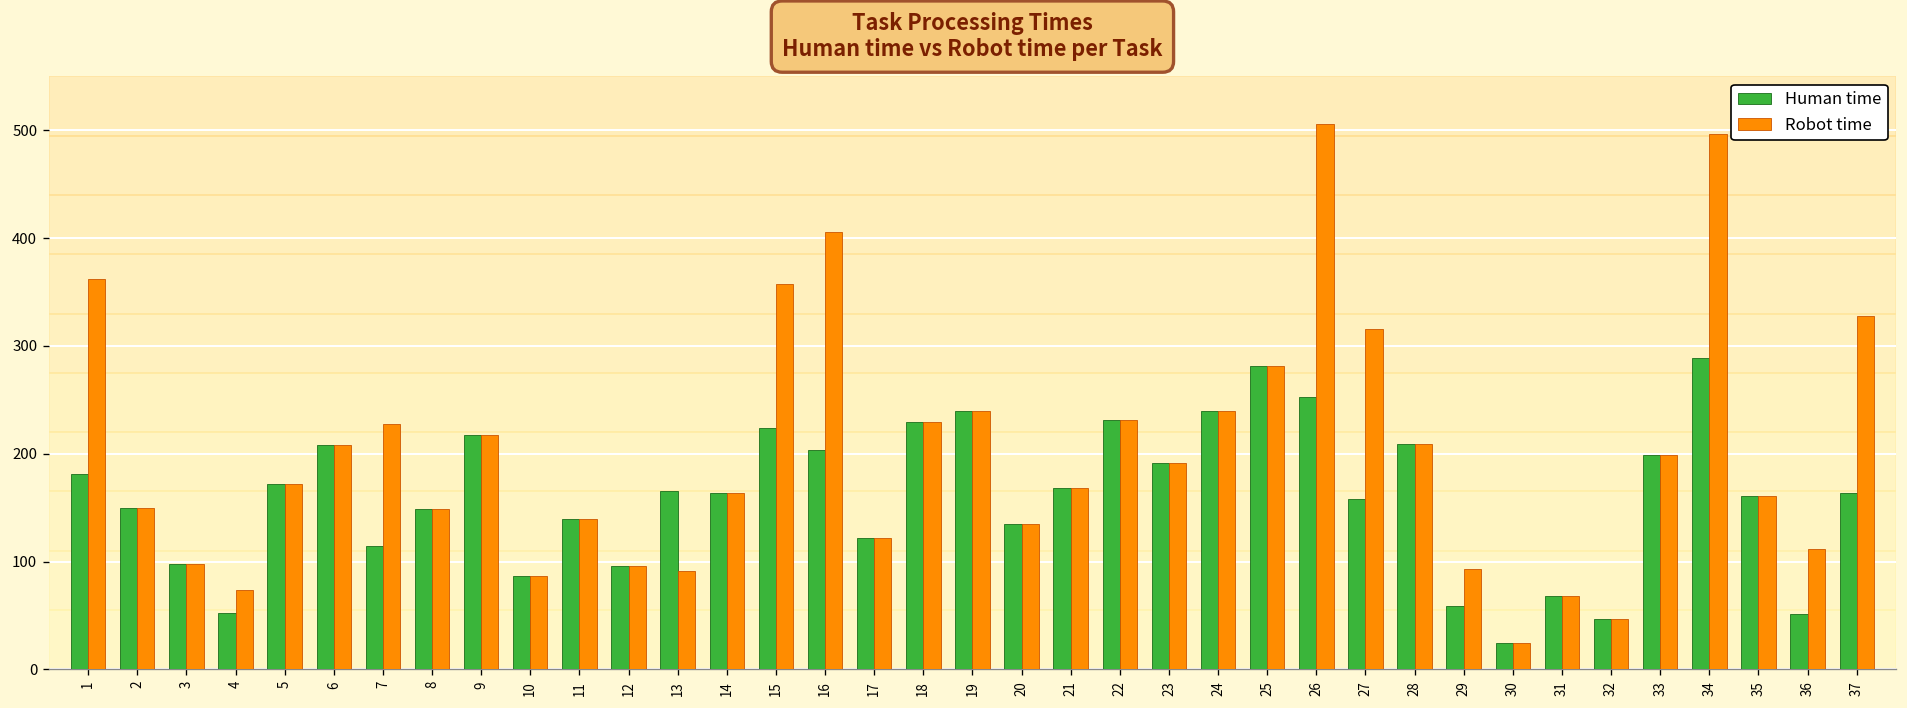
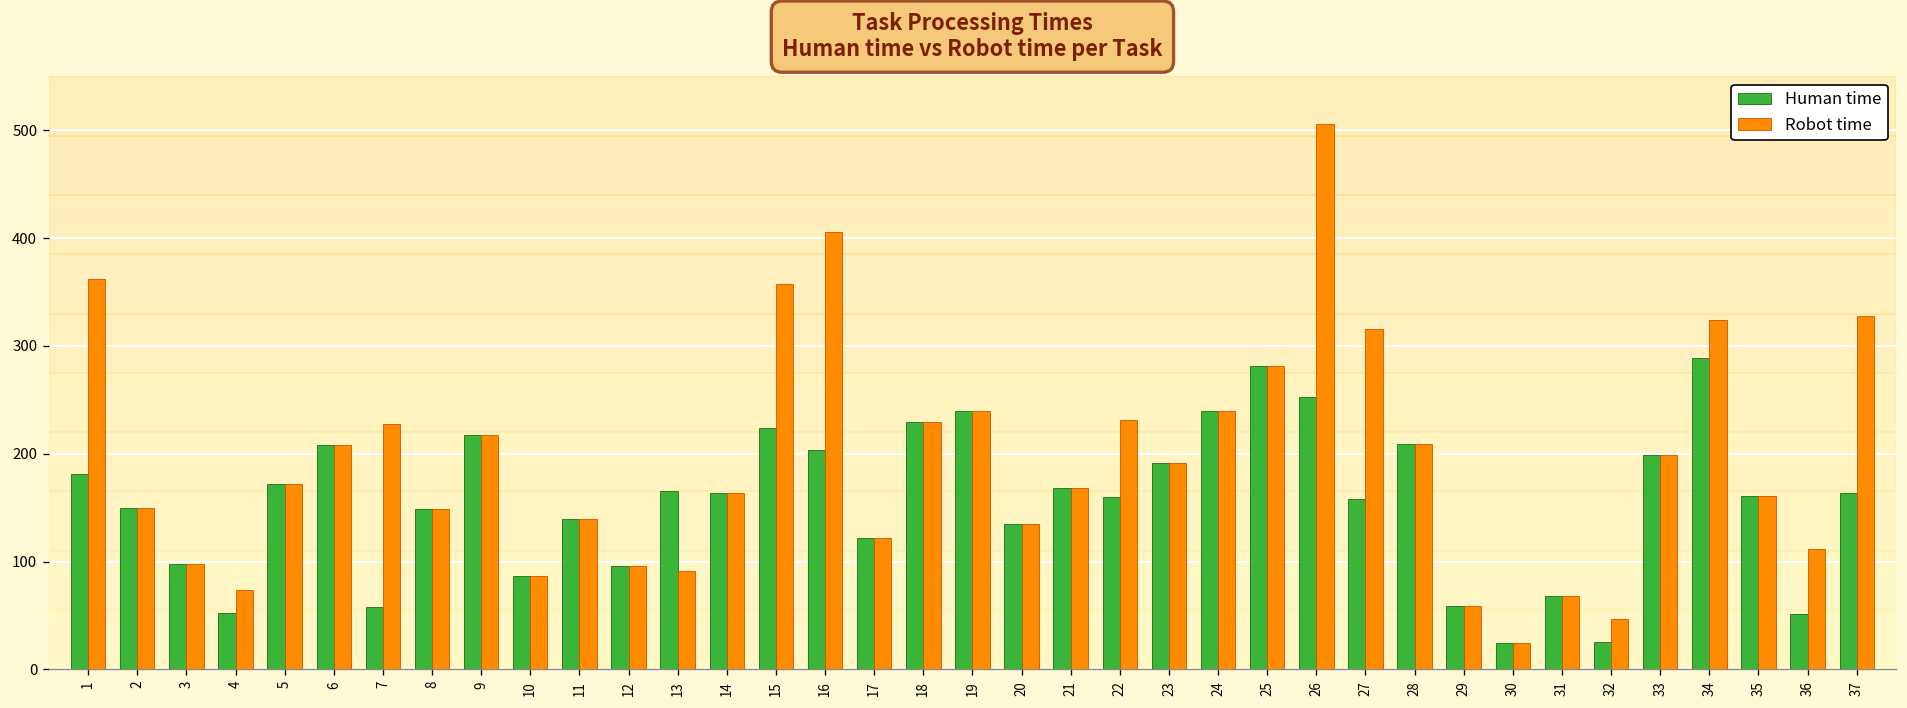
Human time, 7: 110 -> 60
Human time, 22: 230 -> 160
Robot time, 29: 90 -> 60
Human time, 32: 50 -> 30
Robot time, 34: 500 -> 320
